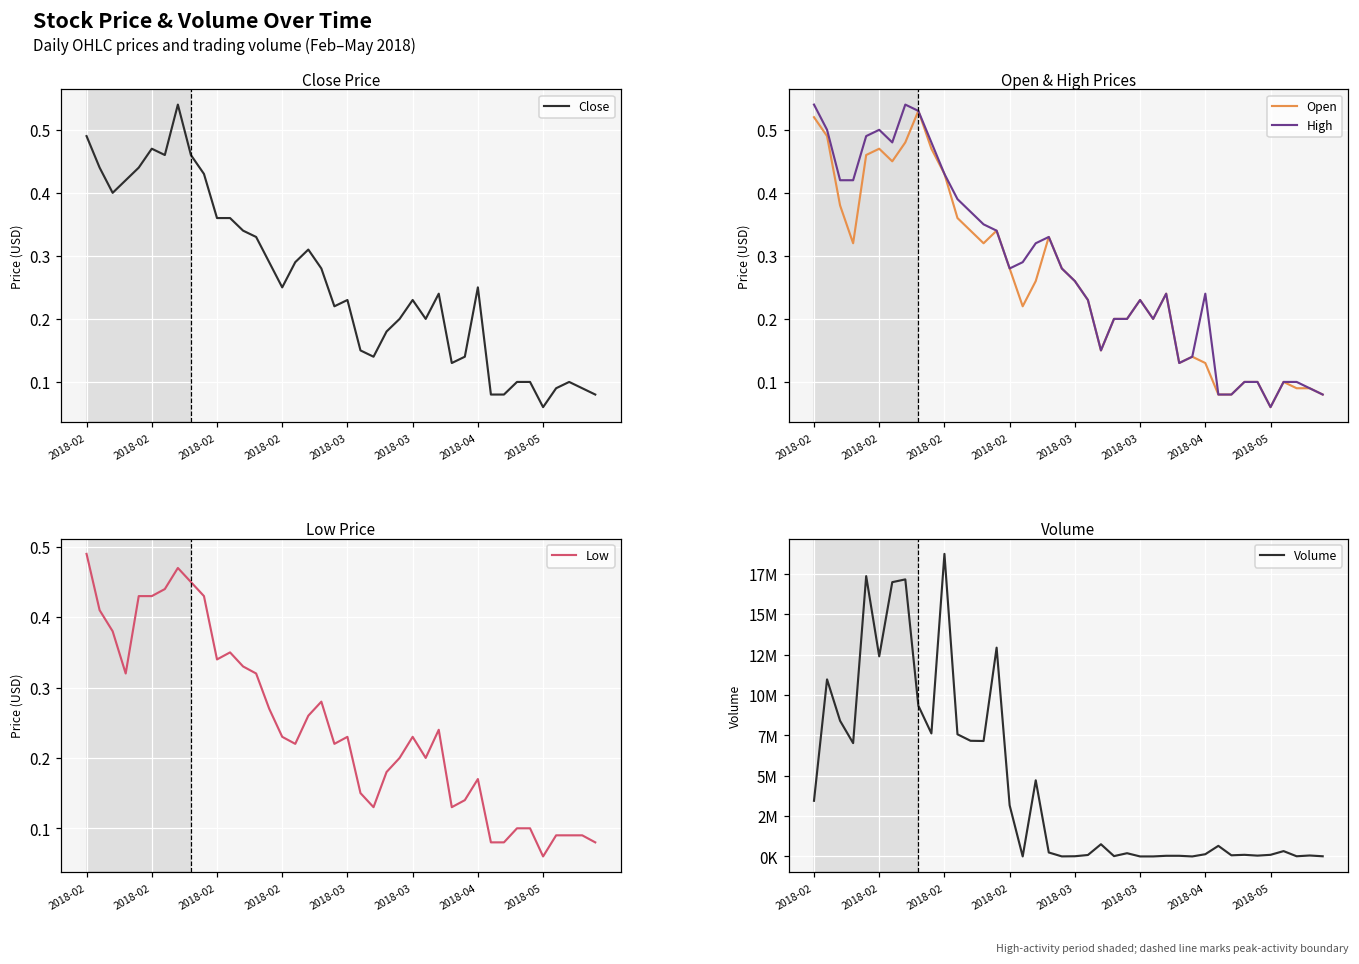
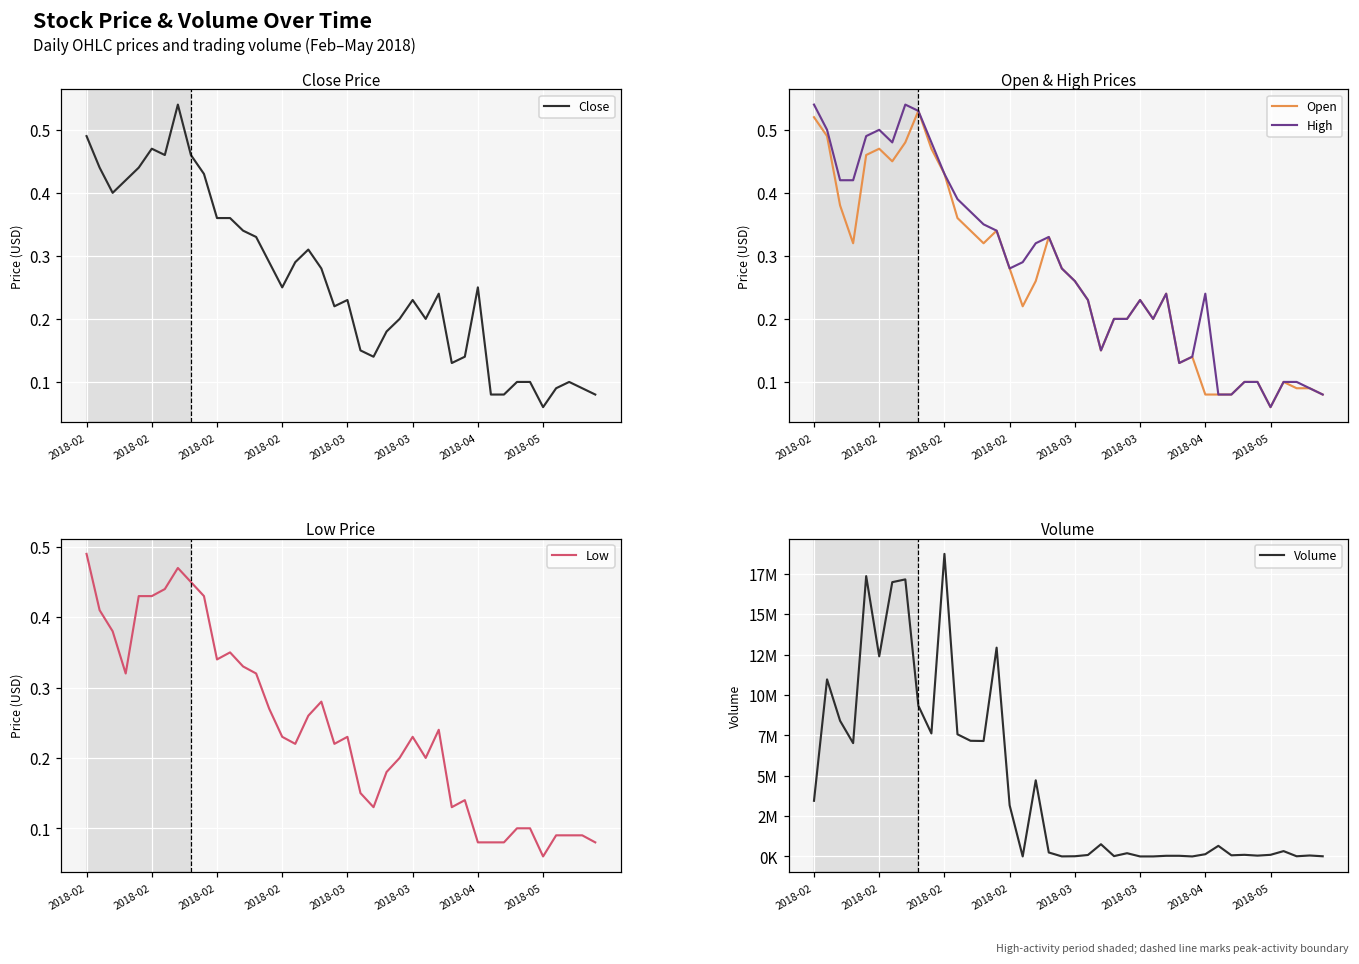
Open & High Prices, Open, 2018-04: 0.13 -> 0.08
Low Price, 2018-04: 0.17 -> 0.08
